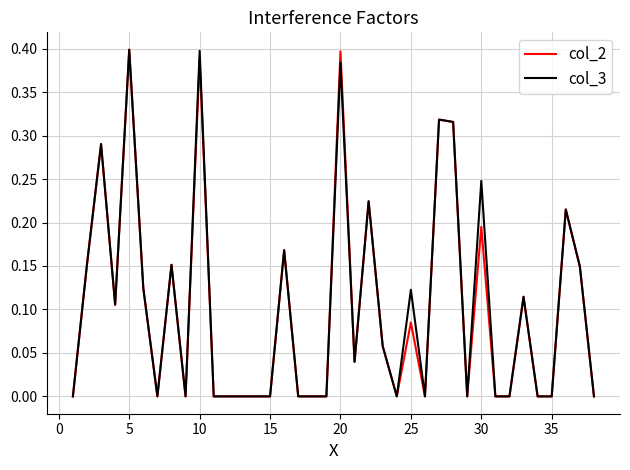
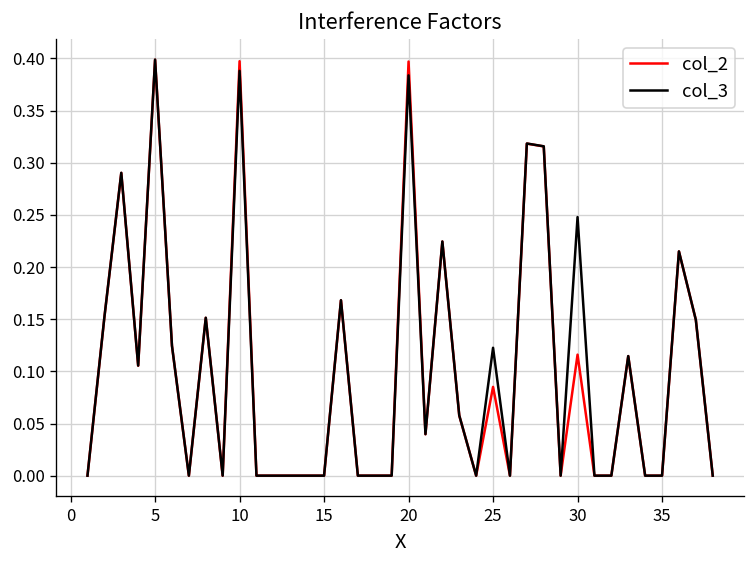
col_2, 10: 0.39 -> 0.40
col_3, 10: 0.40 -> 0.39
col_2, 30: 0.20 -> 0.12
